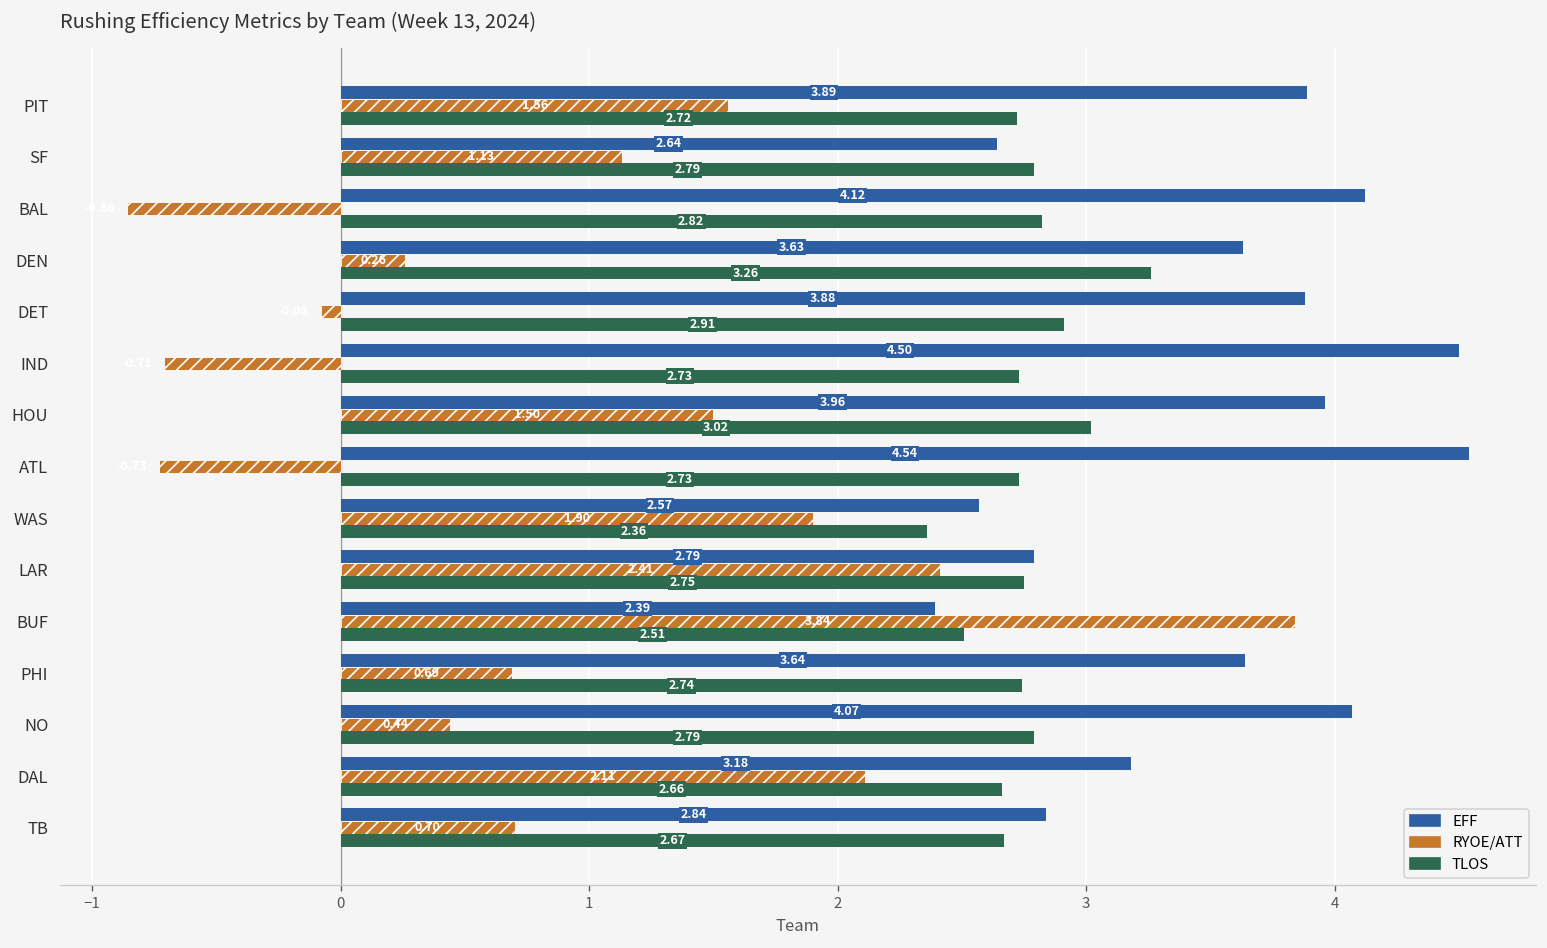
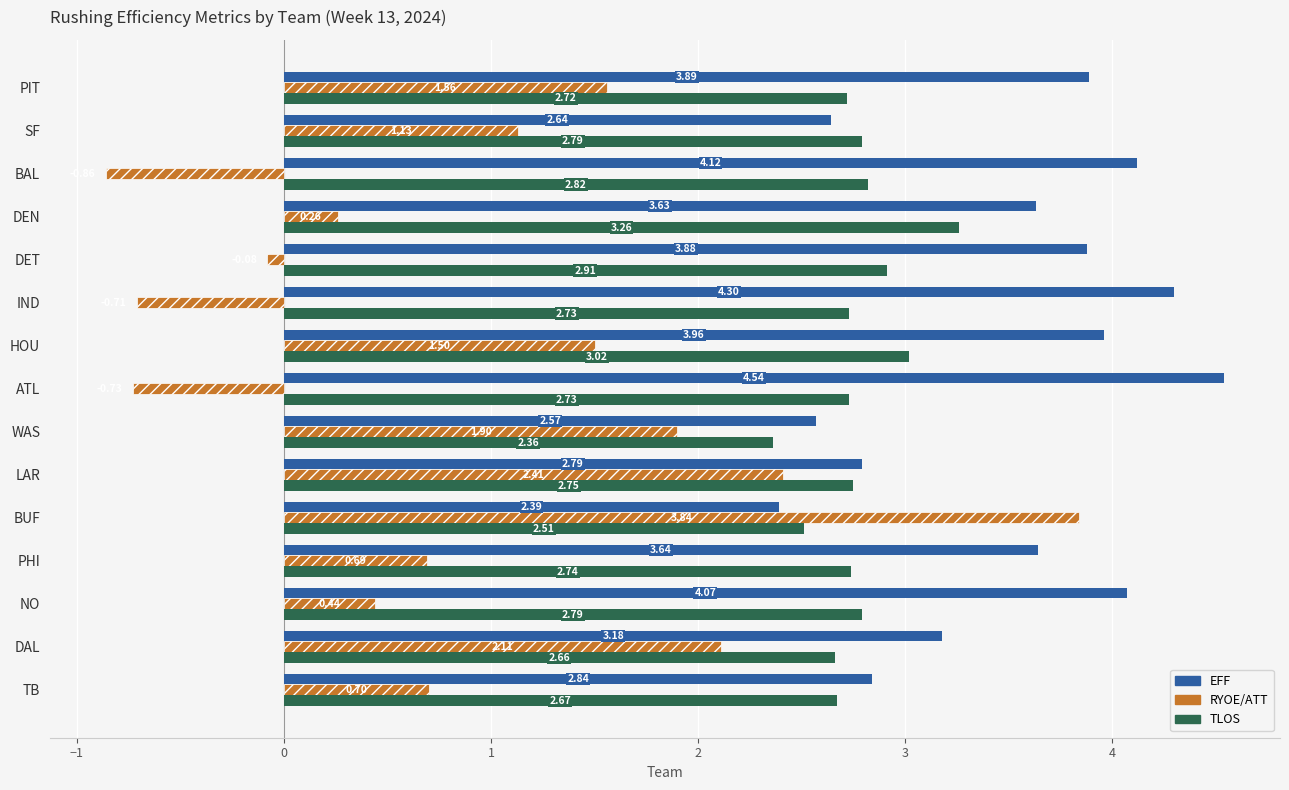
EFF, IND: 4.50 -> 4.30
